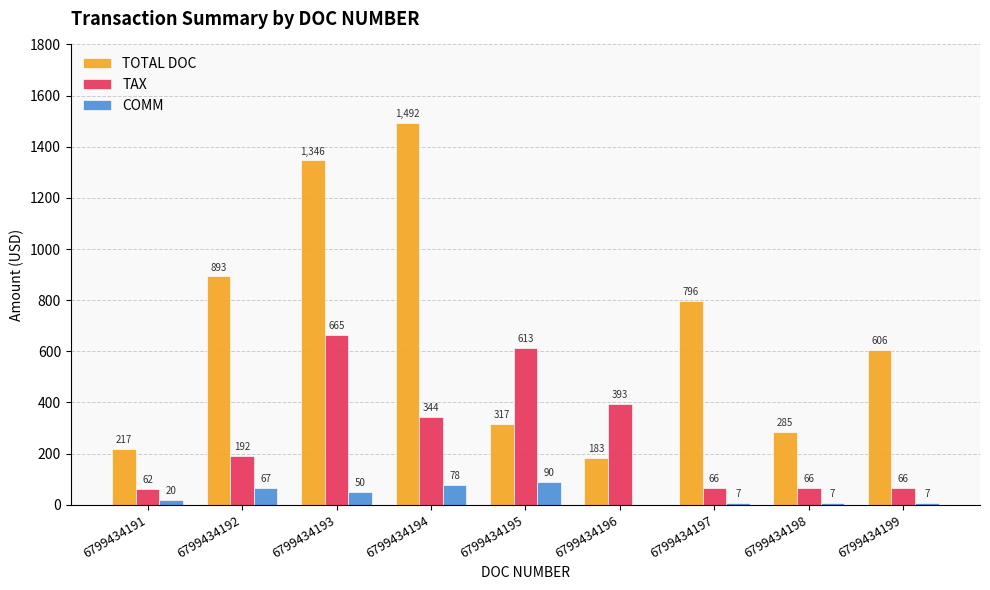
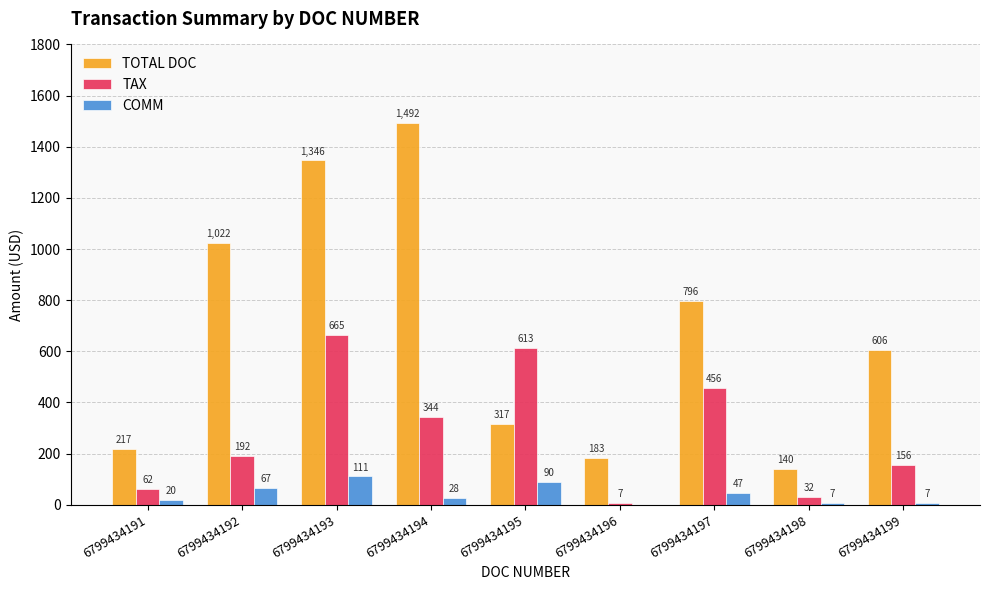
TOTAL DOC, 6799434192: 893 -> 1,022
COMM, 6799434193: 50 -> 111
COMM, 6799434194: 78 -> 28
TAX, 6799434196: 393 -> 7
TAX, 6799434197: 66 -> 456
COMM, 6799434197: 7 -> 47
TOTAL DOC, 6799434198: 285 -> 140
TAX, 6799434198: 66 -> 32
TAX, 6799434199: 66 -> 156
